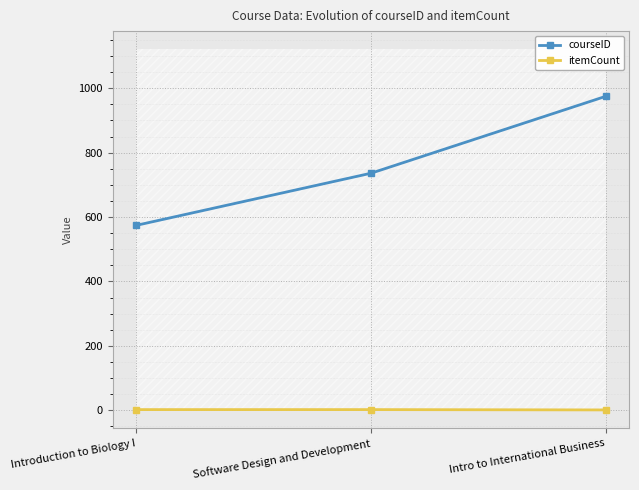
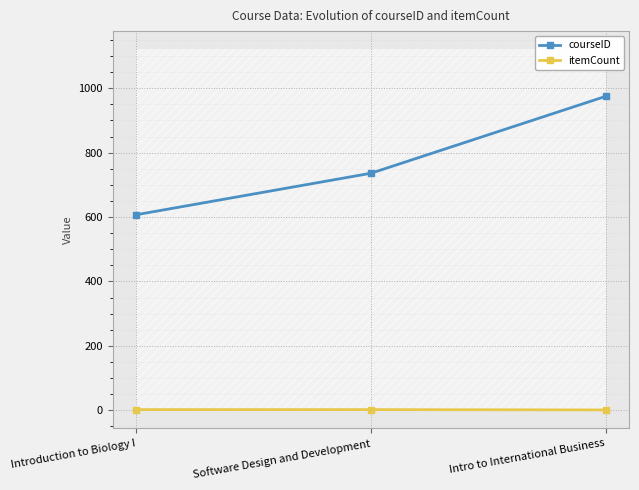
courseID, Introduction to Biology I: 570 -> 610
